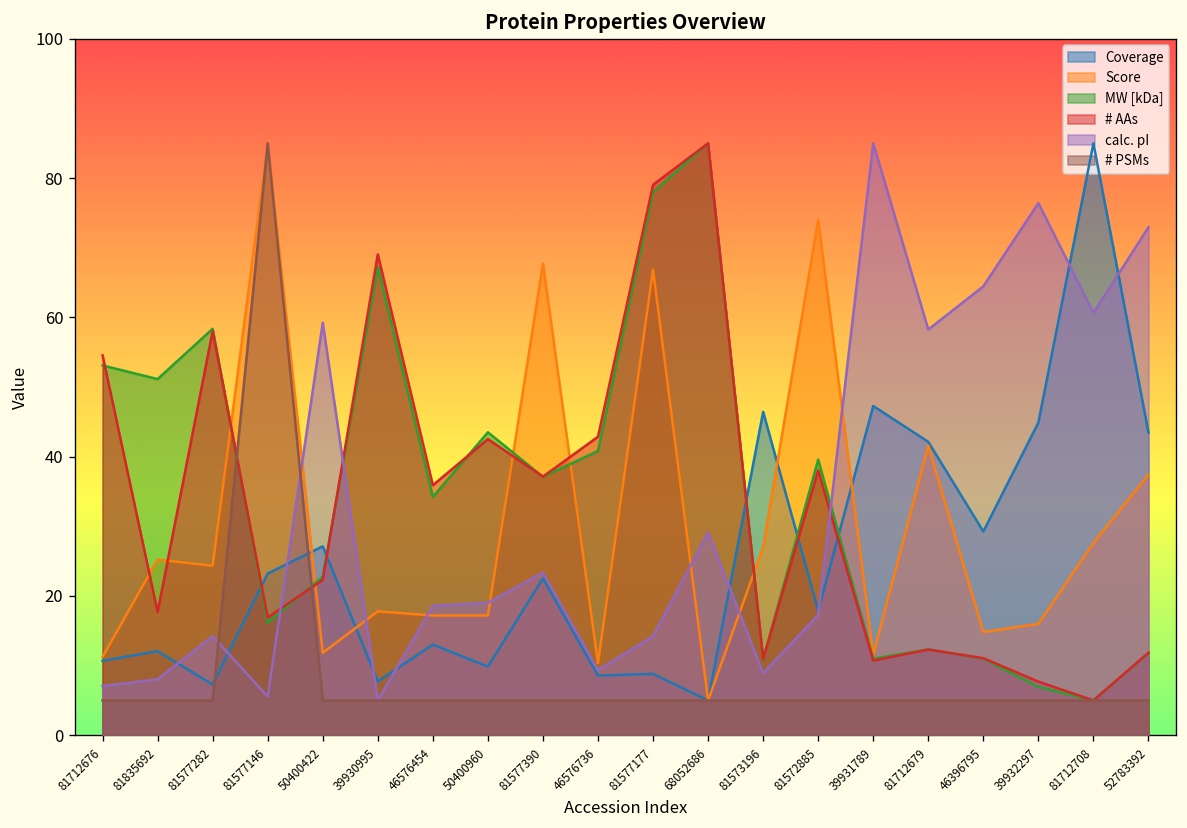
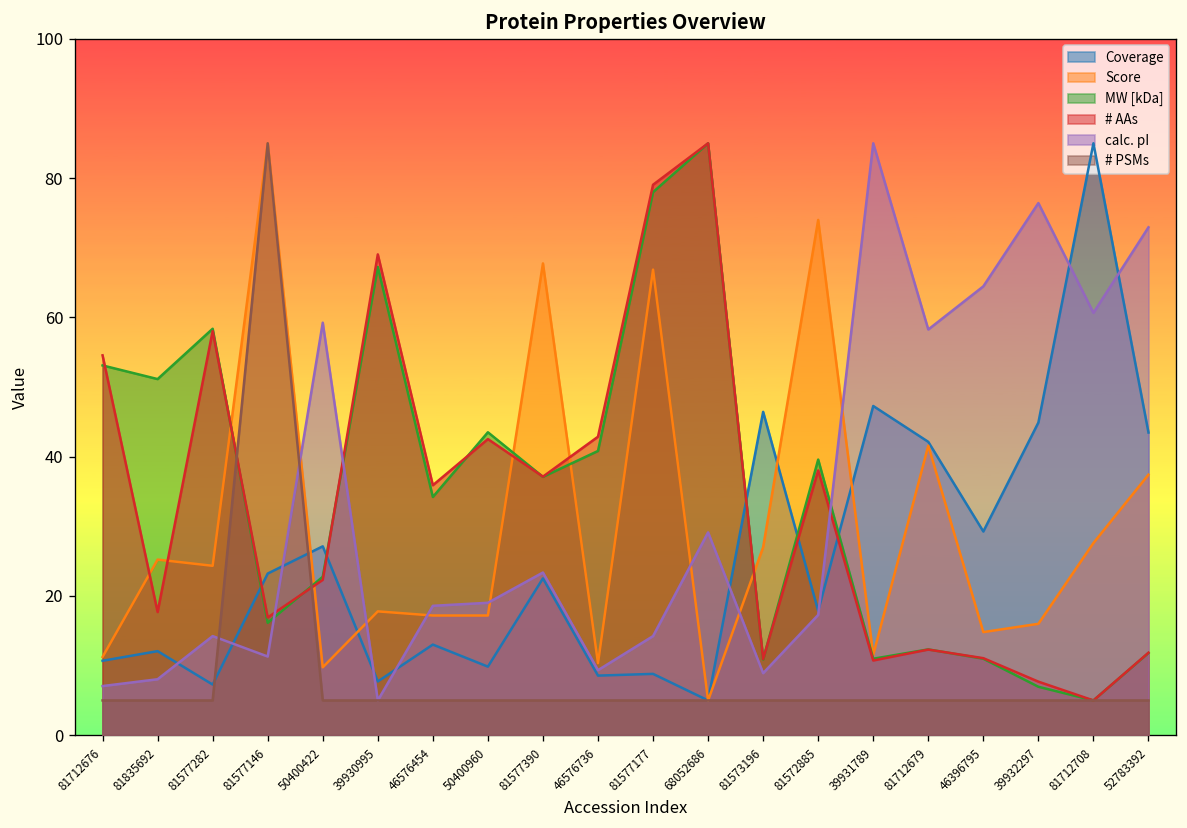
calc. pI, 81577146: 6 -> 11
Score, 50400422: 12 -> 10
